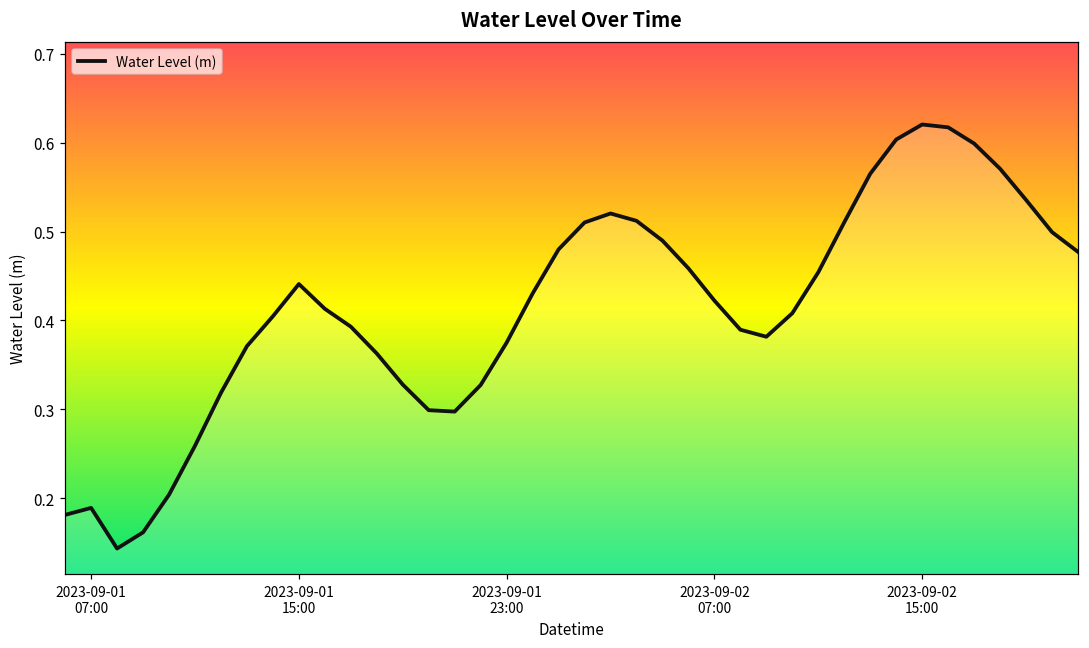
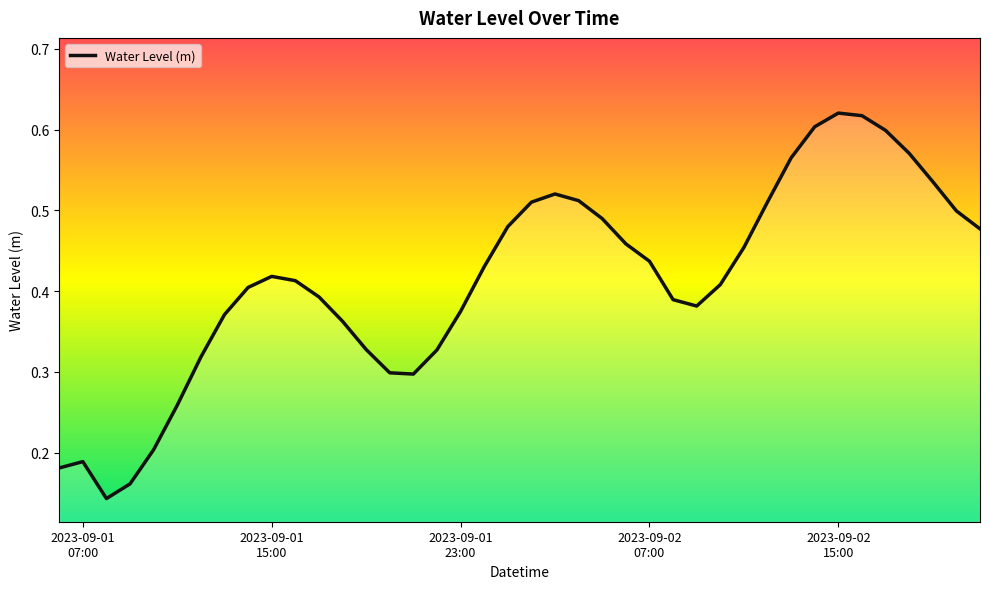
2023-09-01 15:00: 0.44 -> 0.42
2023-09-02 07:00: 0.42 -> 0.44
